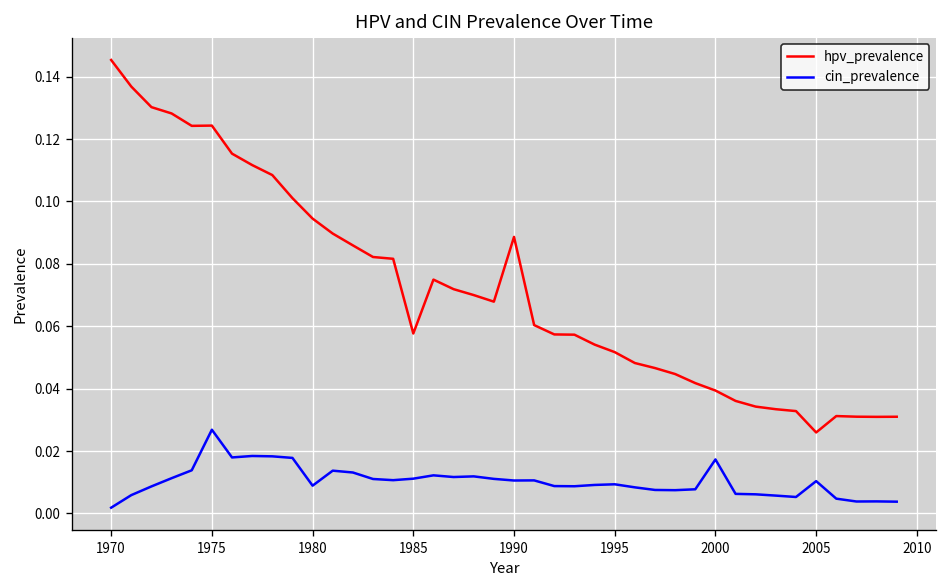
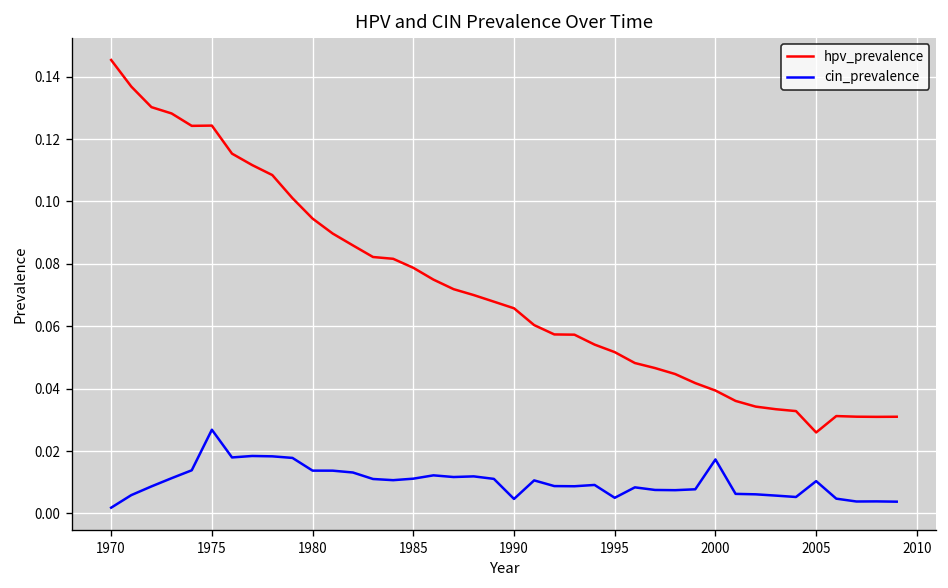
cin_prevalence, 1980: 0.009 -> 0.014
hpv_prevalence, 1985: 0.058 -> 0.079
hpv_prevalence, 1990: 0.089 -> 0.066
cin_prevalence, 1990: 0.011 -> 0.005
cin_prevalence, 1995: 0.009 -> 0.005
